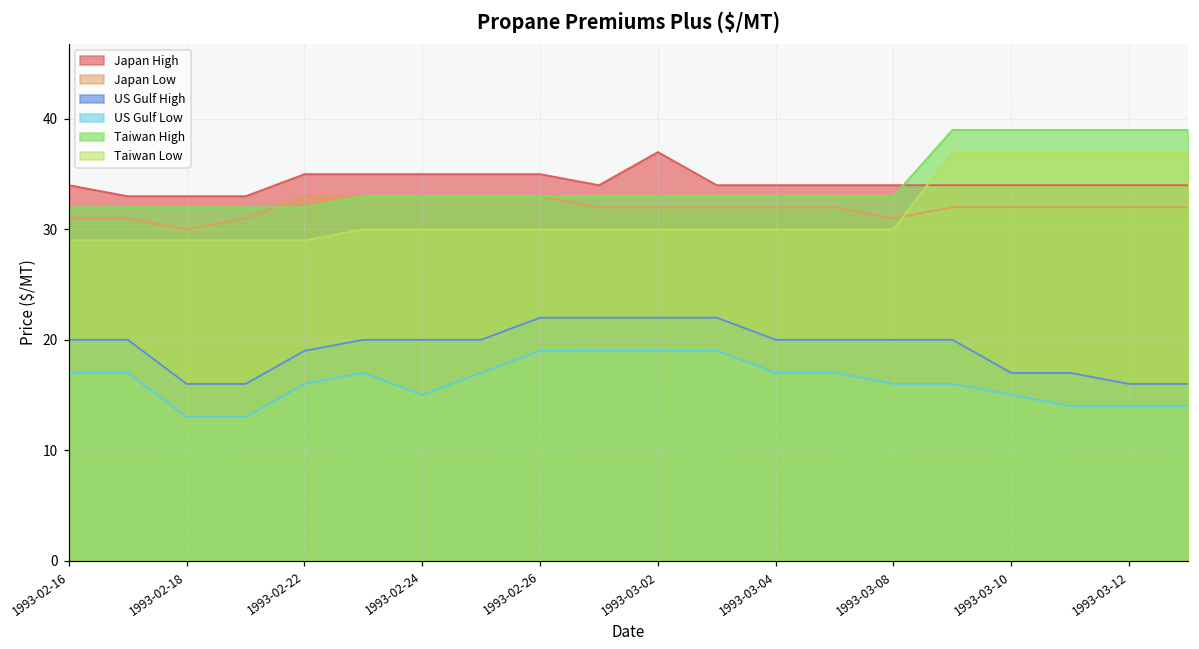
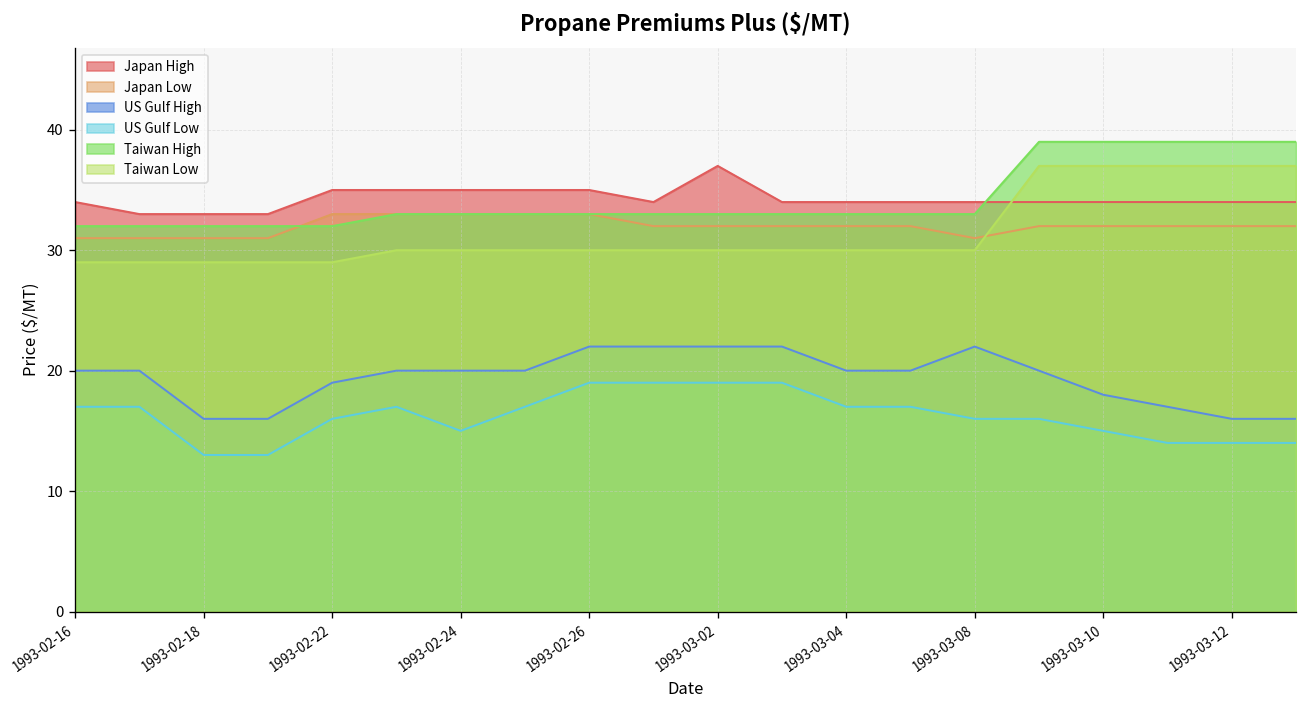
Japan Low, 1993-02-18: 30 -> 31
US Gulf High, 1993-03-08: 20 -> 22
US Gulf High, 1993-03-10: 17 -> 18
